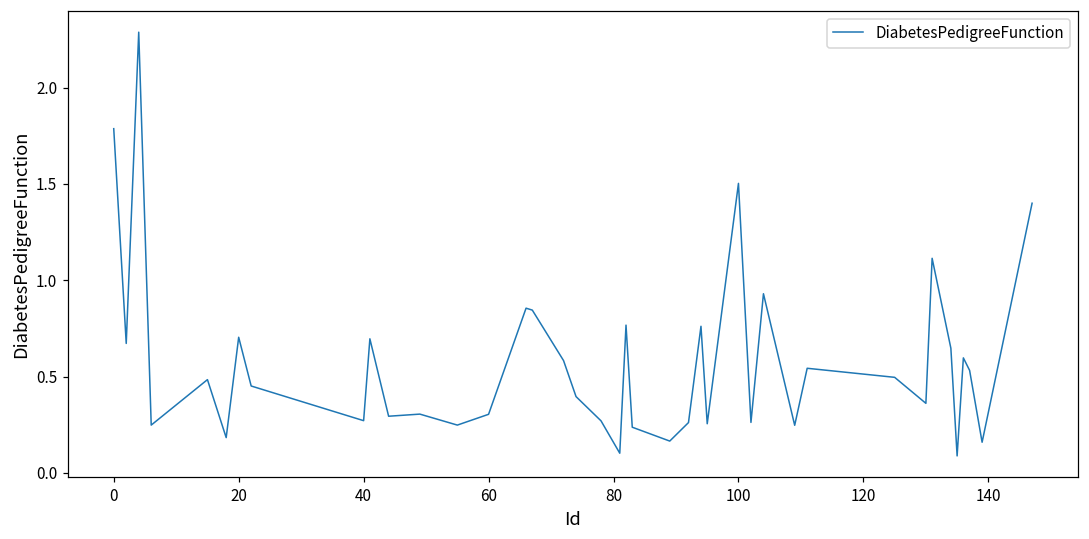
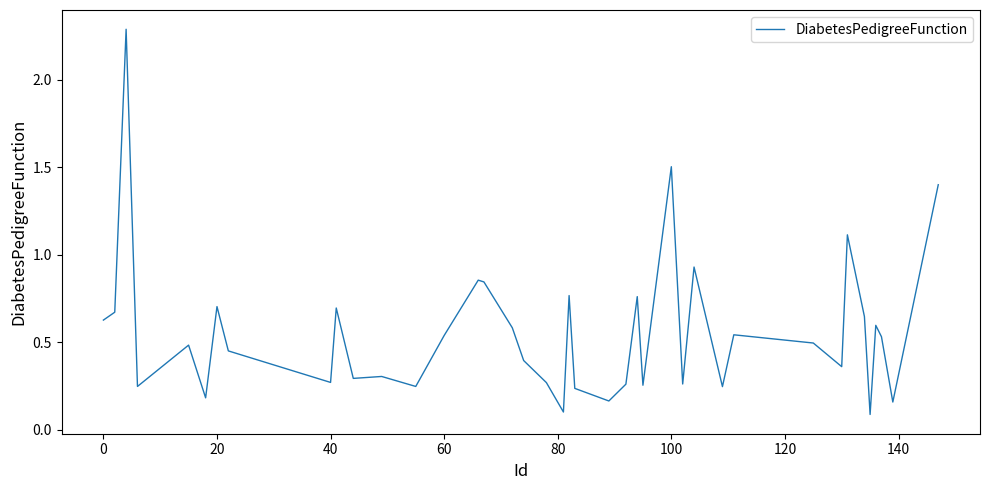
0: 1.79 -> 0.63
60: 0.30 -> 0.54
